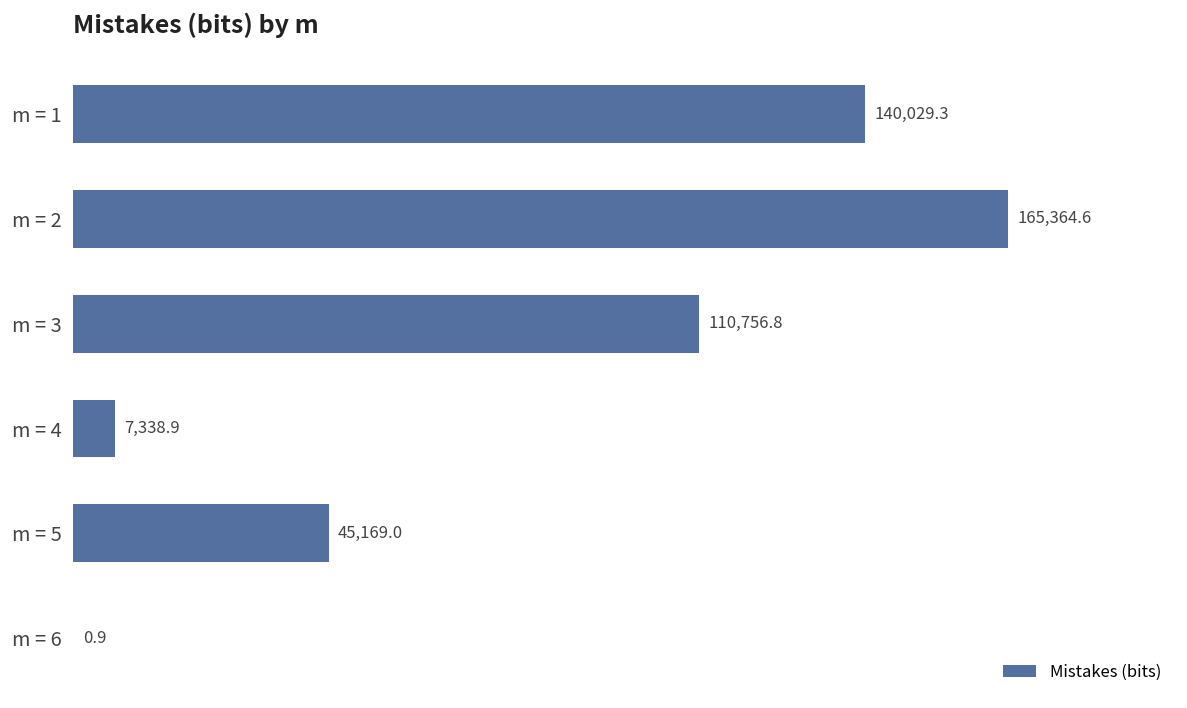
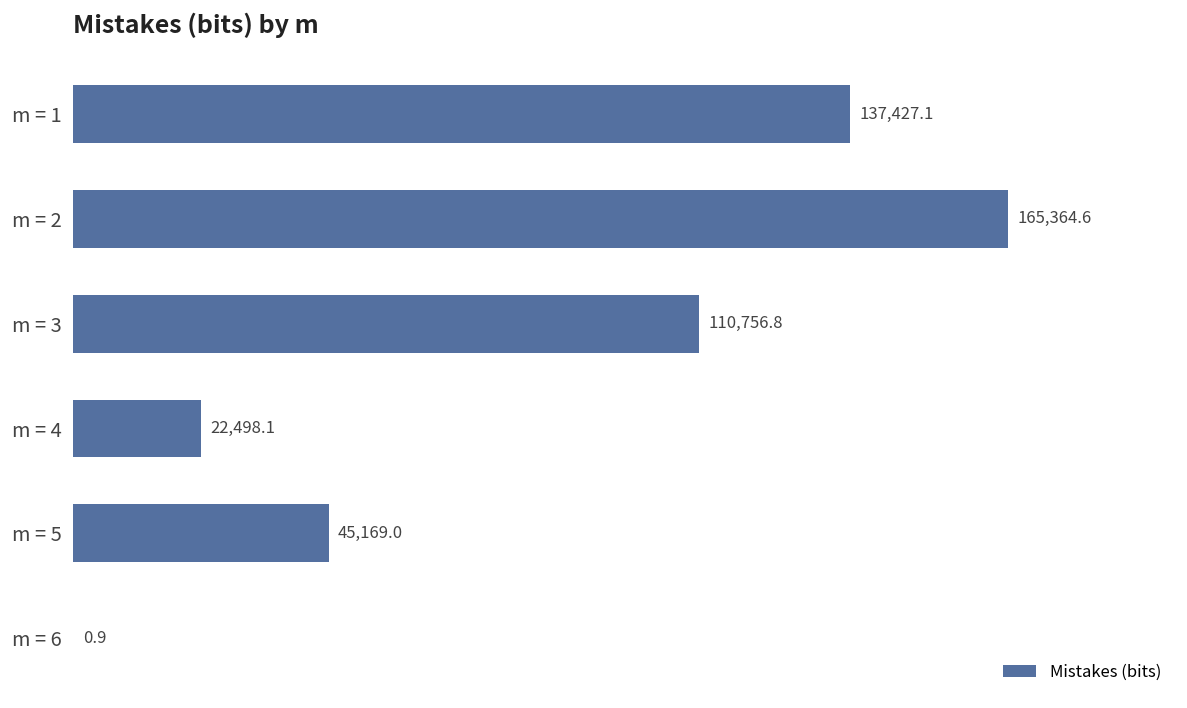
m = 1: 140,029.3 -> 137,427.1
m = 4: 7,338.9 -> 22,498.1
